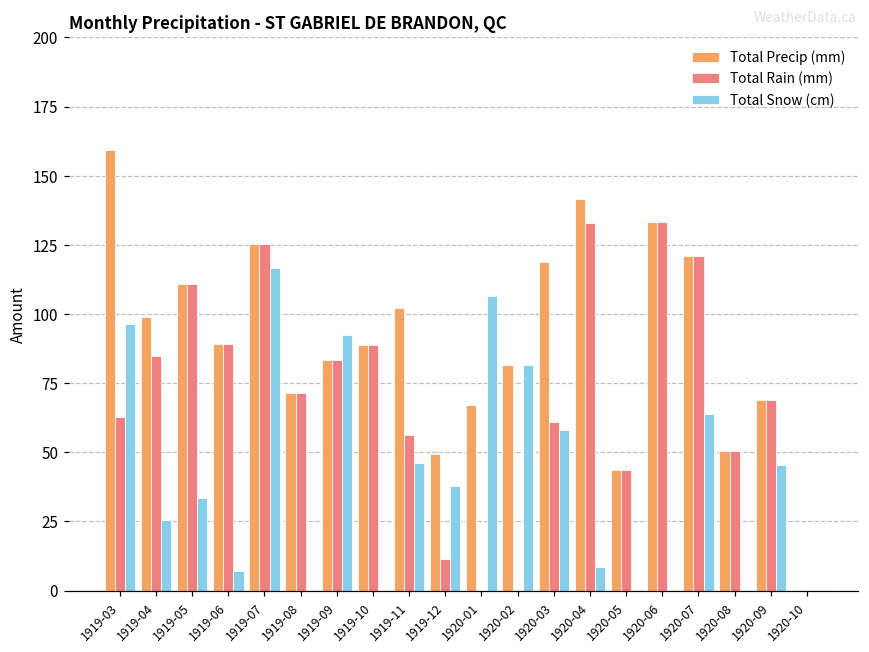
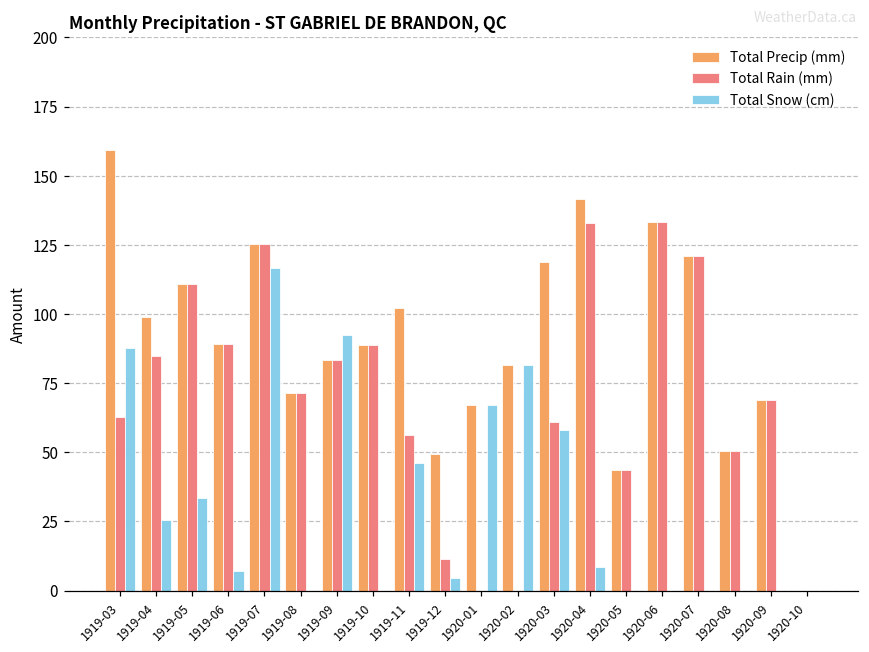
Total Snow (cm), 1919-03: 97 -> 88
Total Snow (cm), 1919-12: 38 -> 5
Total Snow (cm), 1920-01: 107 -> 67
Total Snow (cm), 1920-07: 64 -> 0
Total Snow (cm), 1920-09: 46 -> 0
